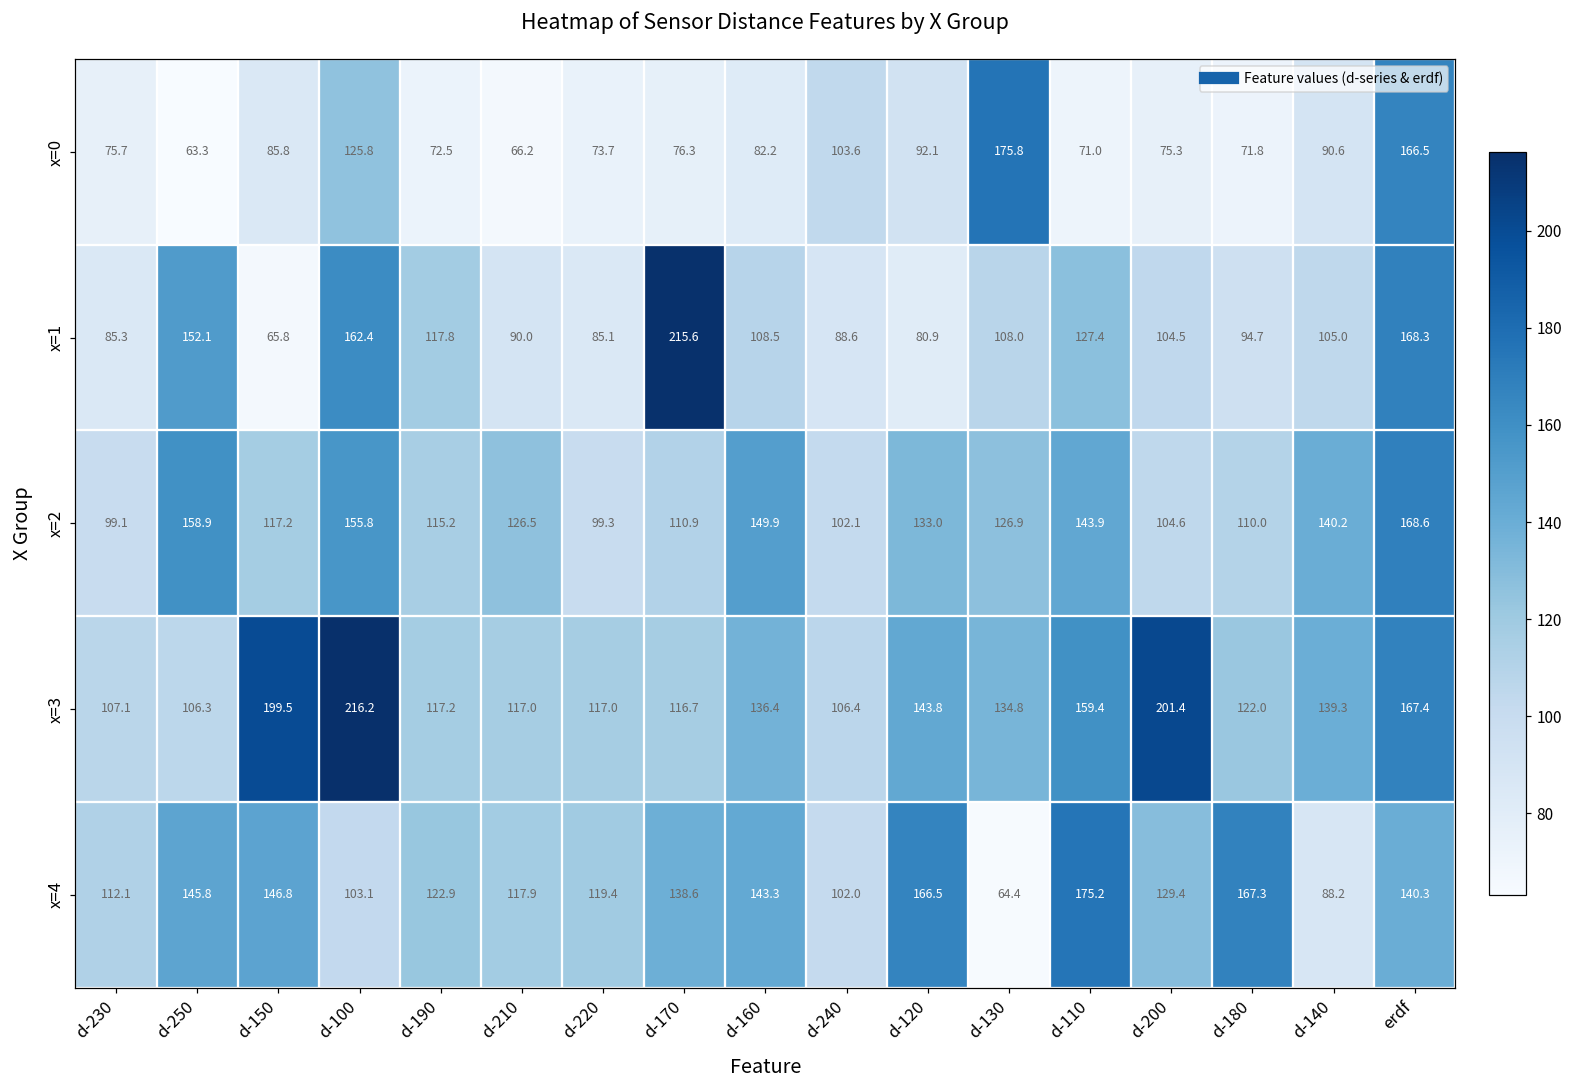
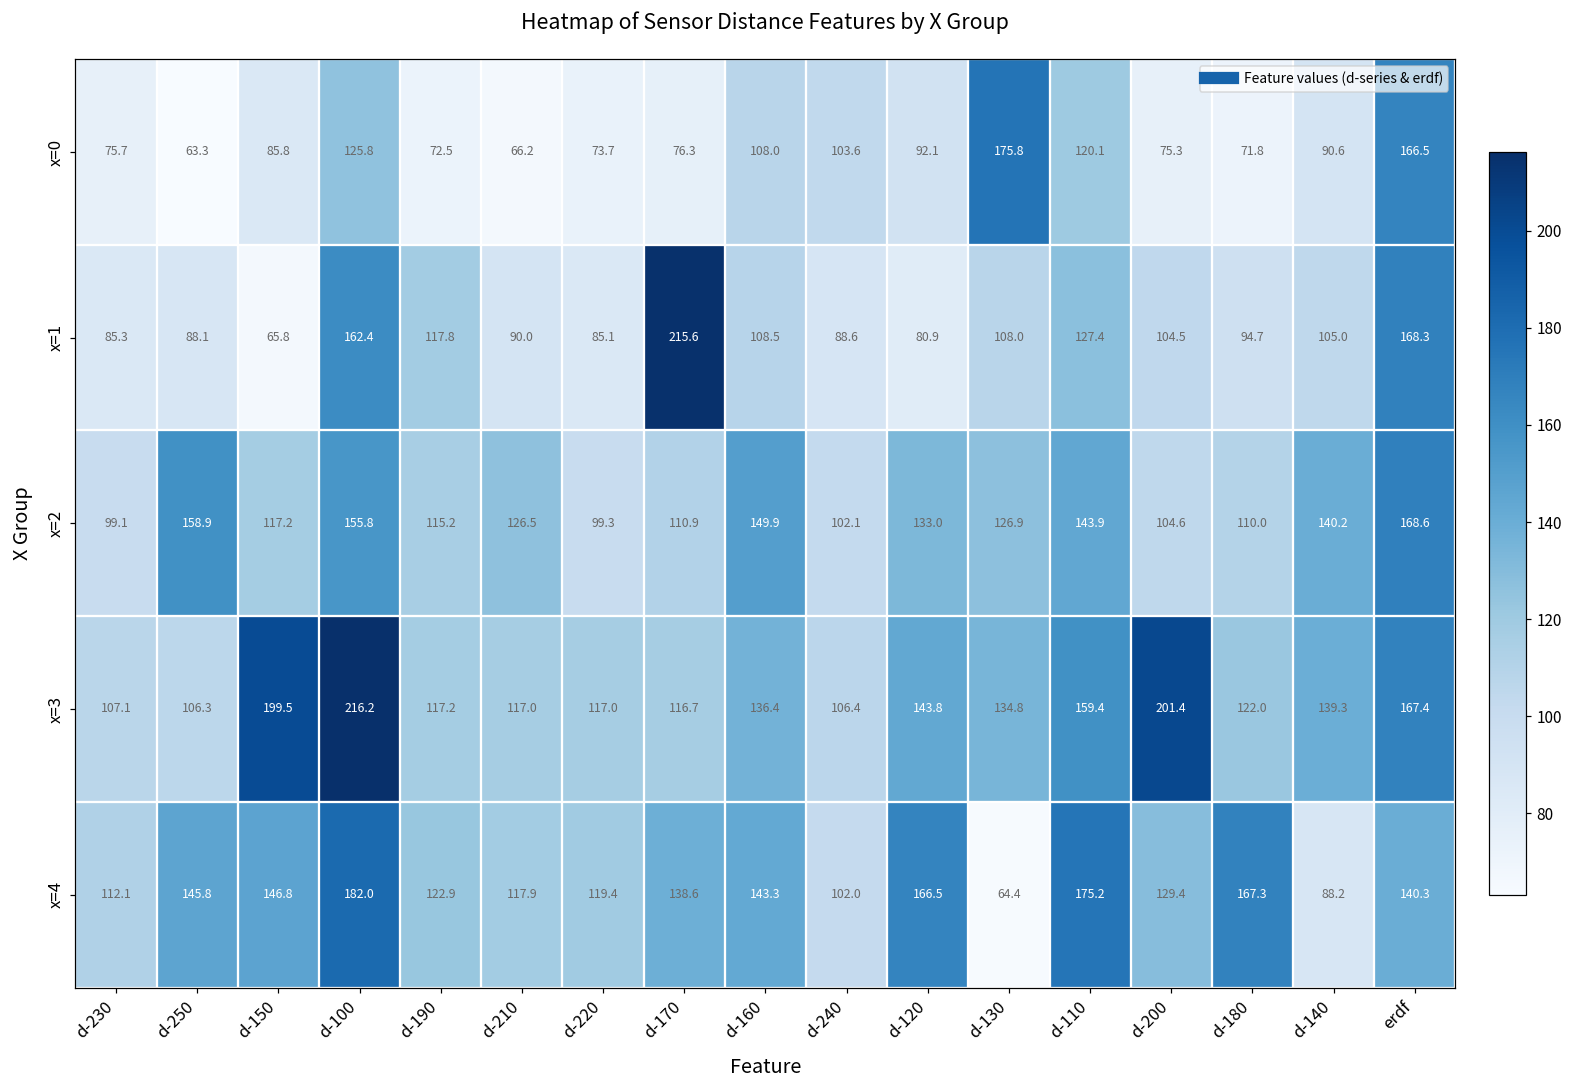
x=0, d-160: 82.2 -> 108.0
x=0, d-110: 71.0 -> 120.1
x=1, d-250: 152.1 -> 88.1
x=4, d-100: 103.1 -> 182.0
